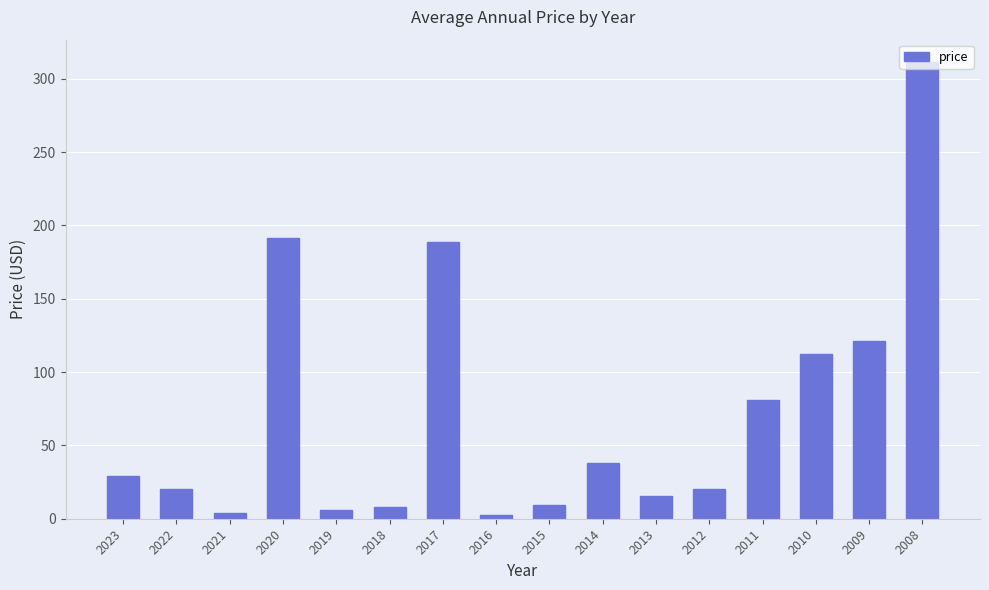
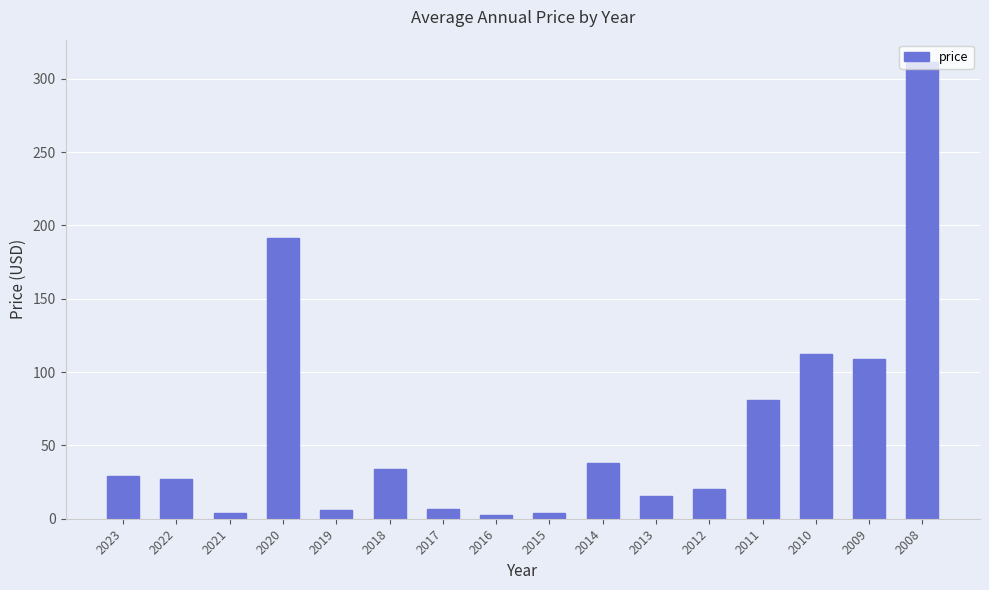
2022: 20 -> 27
2018: 8 -> 34
2017: 189 -> 6
2015: 10 -> 4
2009: 121 -> 109
